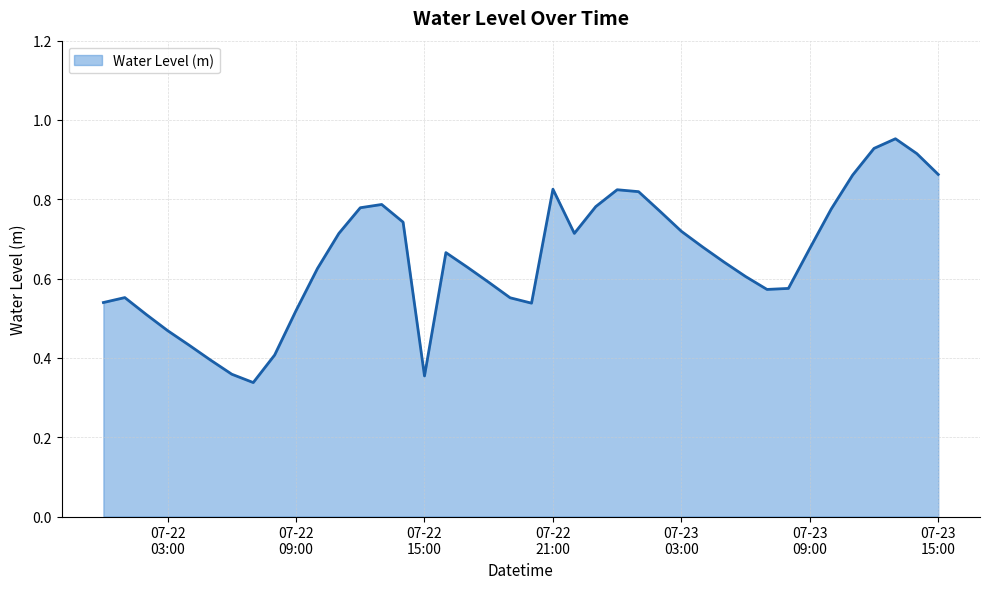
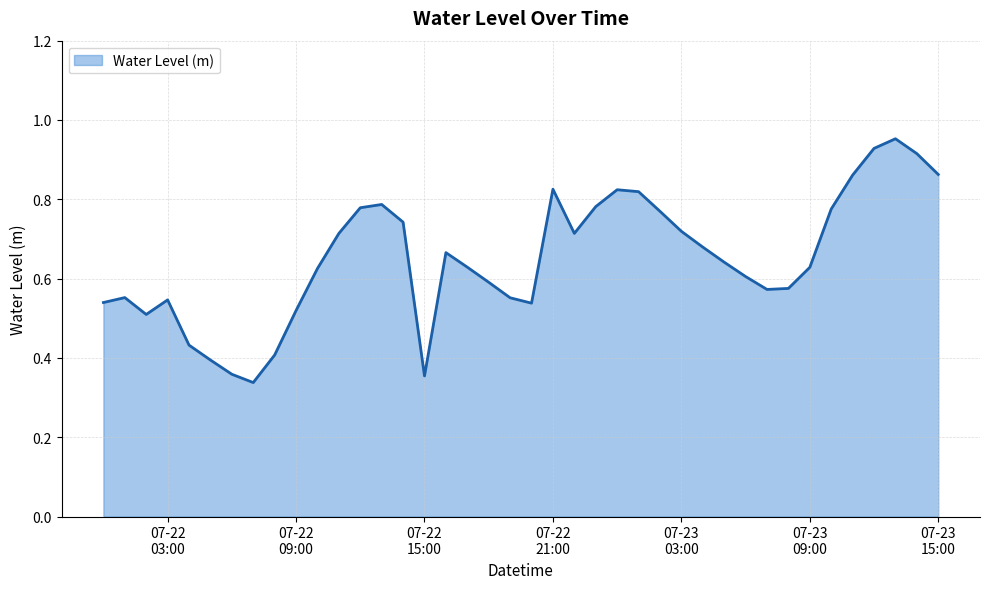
07-22 03:00: 0.47 -> 0.55
07-23 09:00: 0.68 -> 0.63
